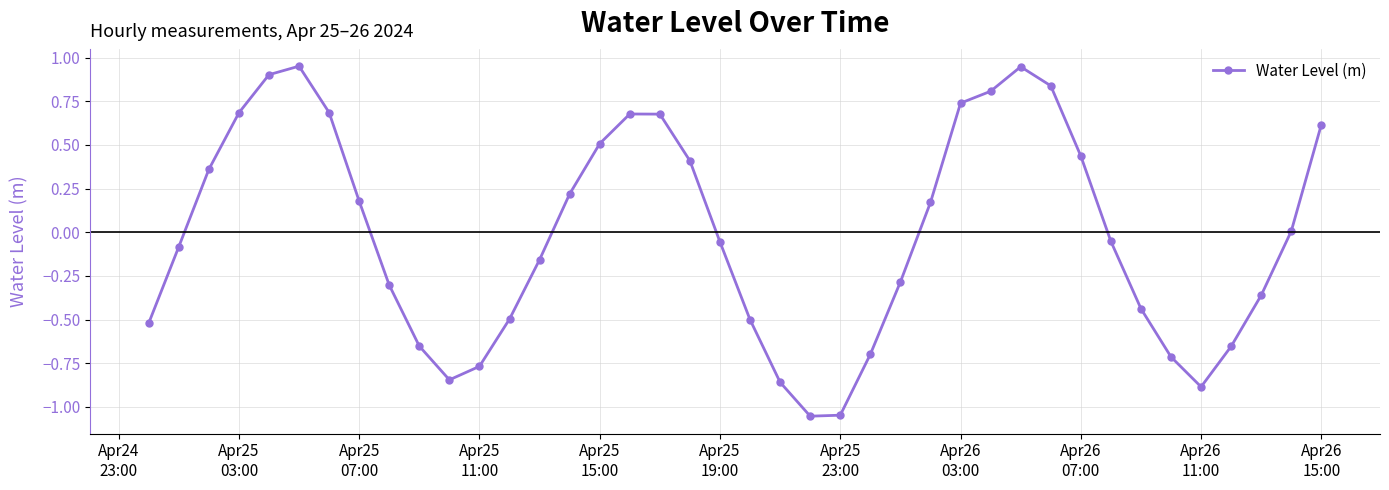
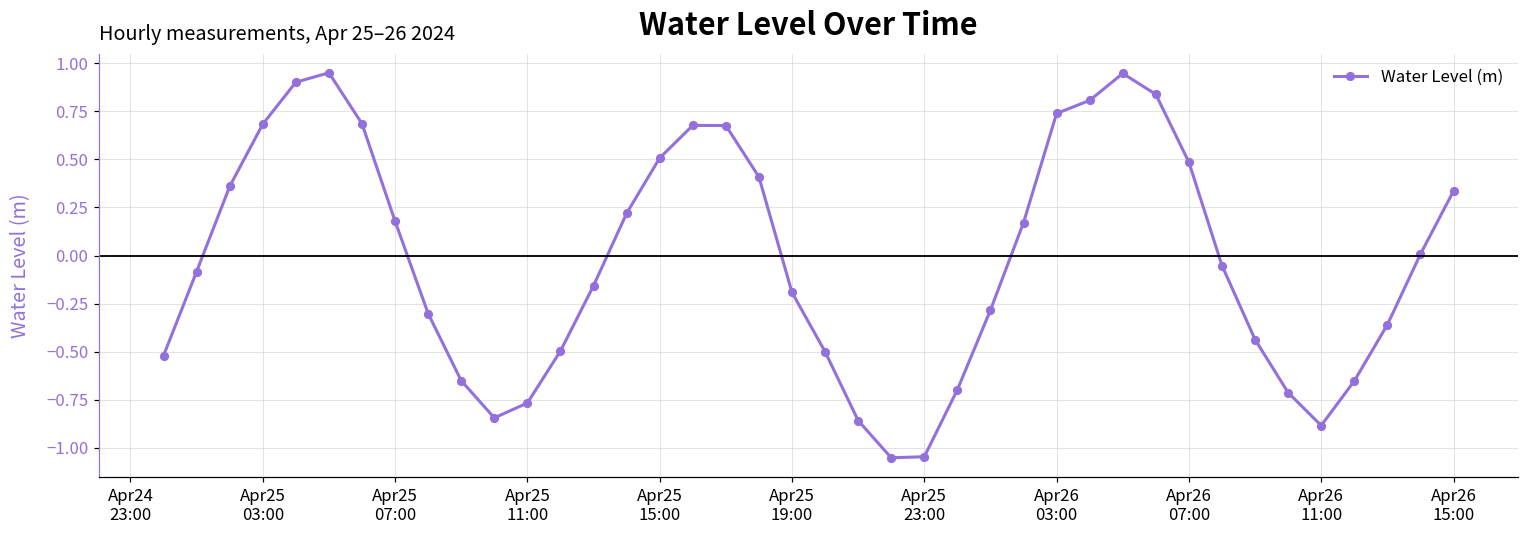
Apr25 19:00: -0.06 -> -0.19
Apr26 07:00: 0.44 -> 0.49
Apr26 15:00: 0.62 -> 0.34
